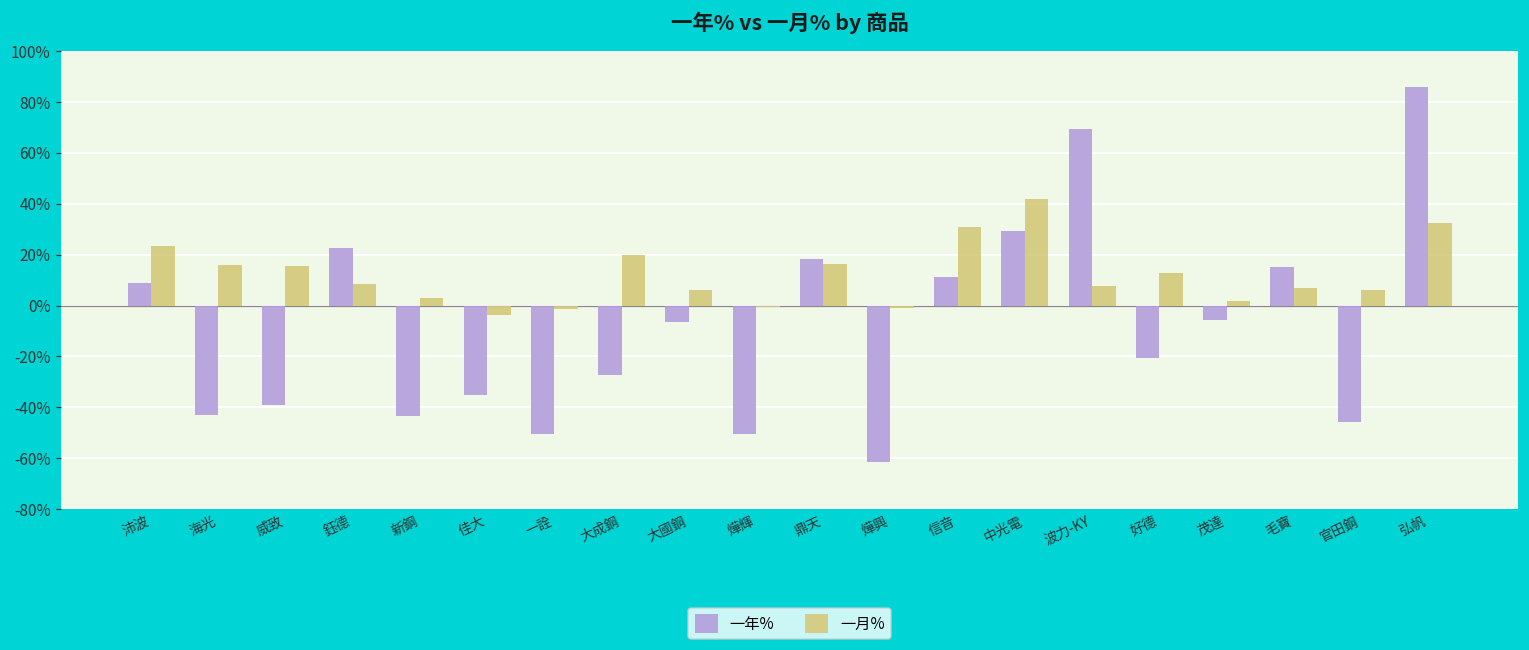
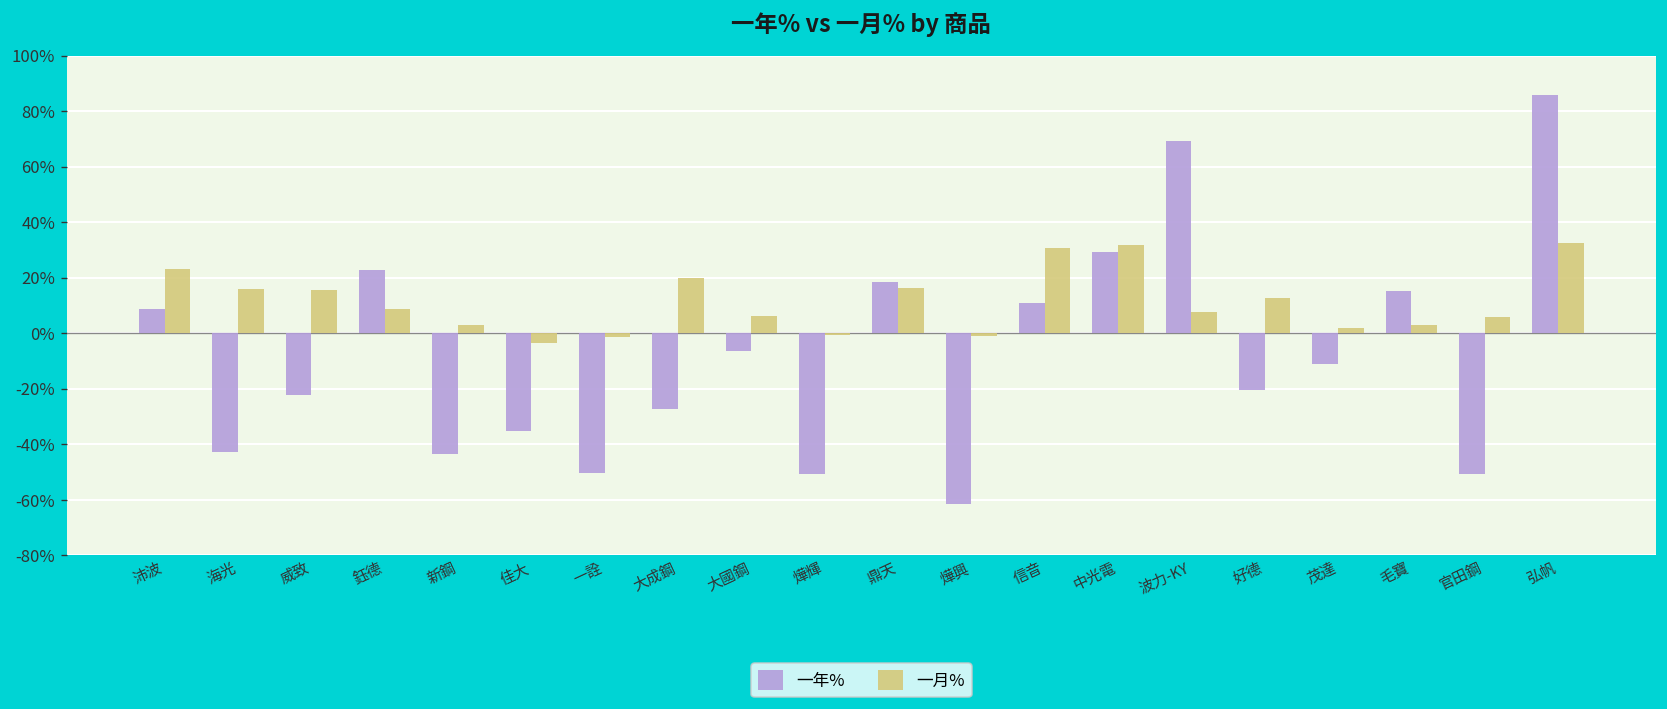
一年%, 威致: -39% -> -22%
一月%, 中光電: 42% -> 32%
一年%, 茂達: -6% -> -11%
一月%, 毛寶: 7% -> 3%
一年%, 官田鋼: -46% -> -51%
